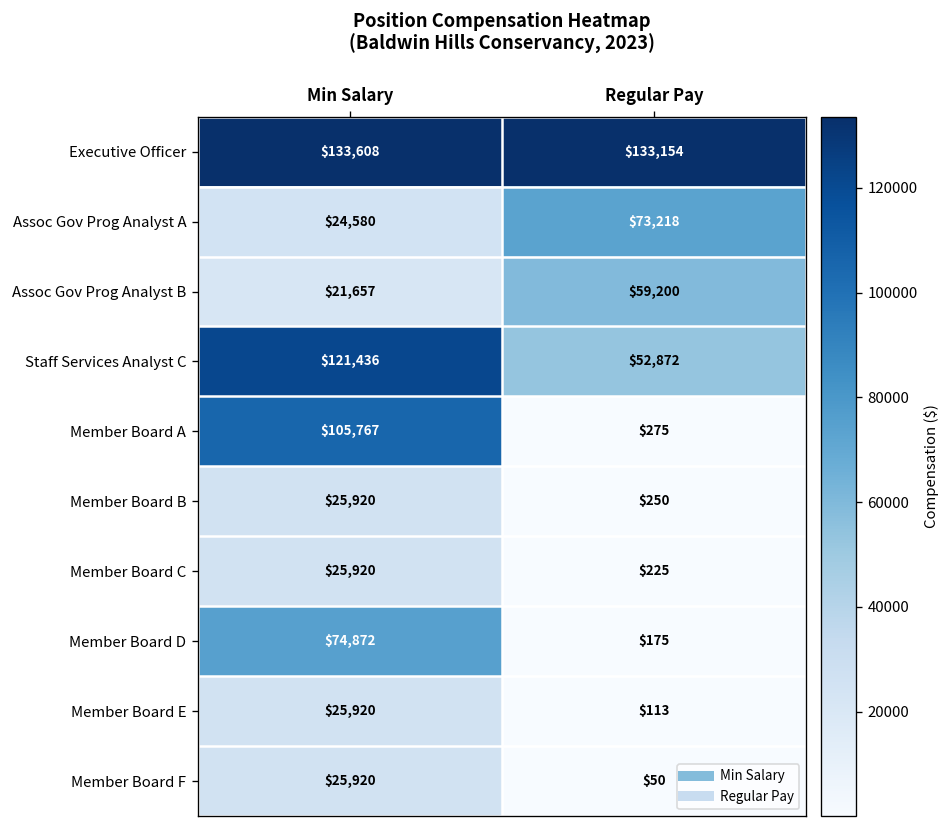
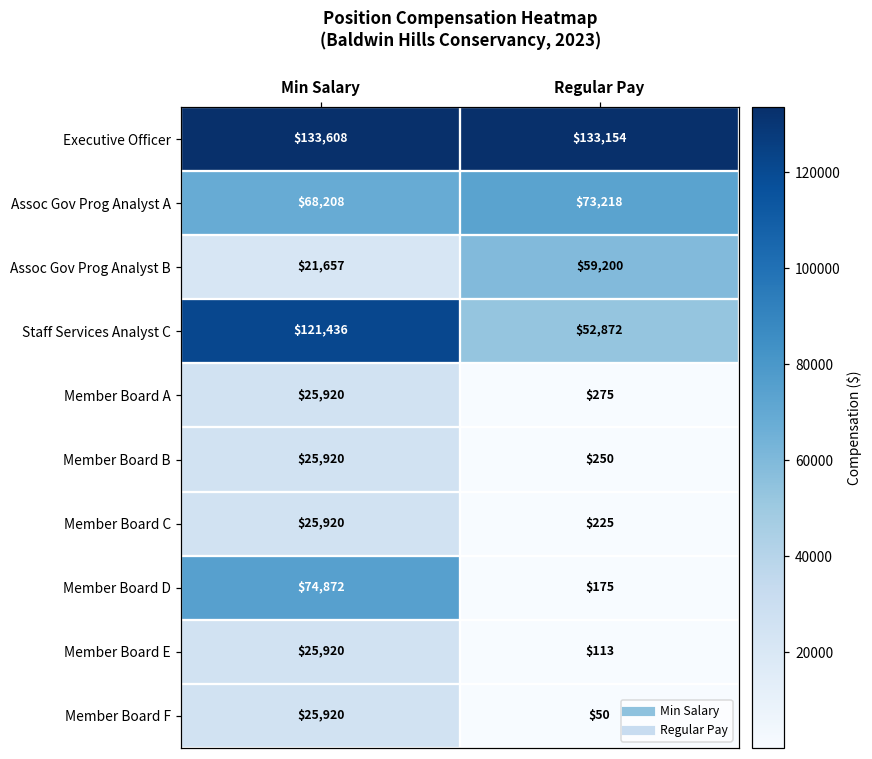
Assoc Gov Prog Analyst A, Min Salary: $24,580 -> $68,208
Member Board A, Min Salary: $105,767 -> $25,920
